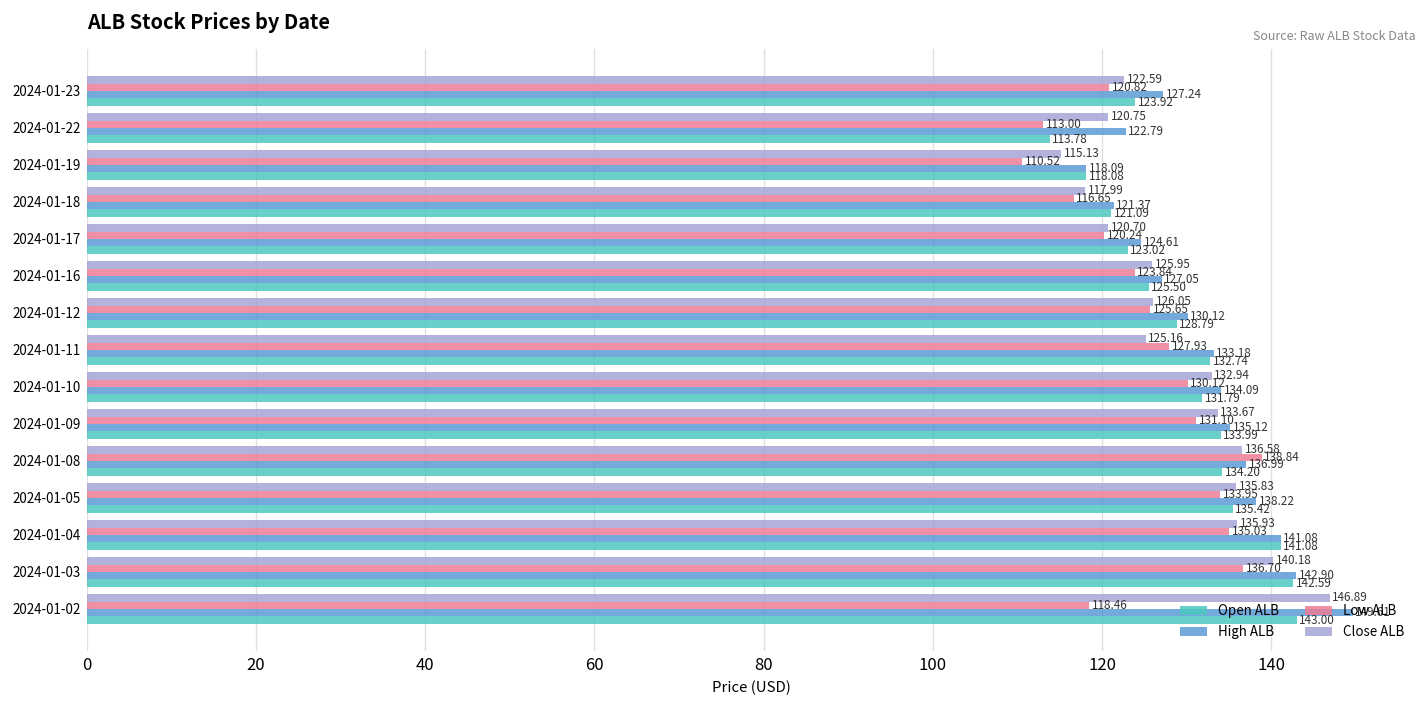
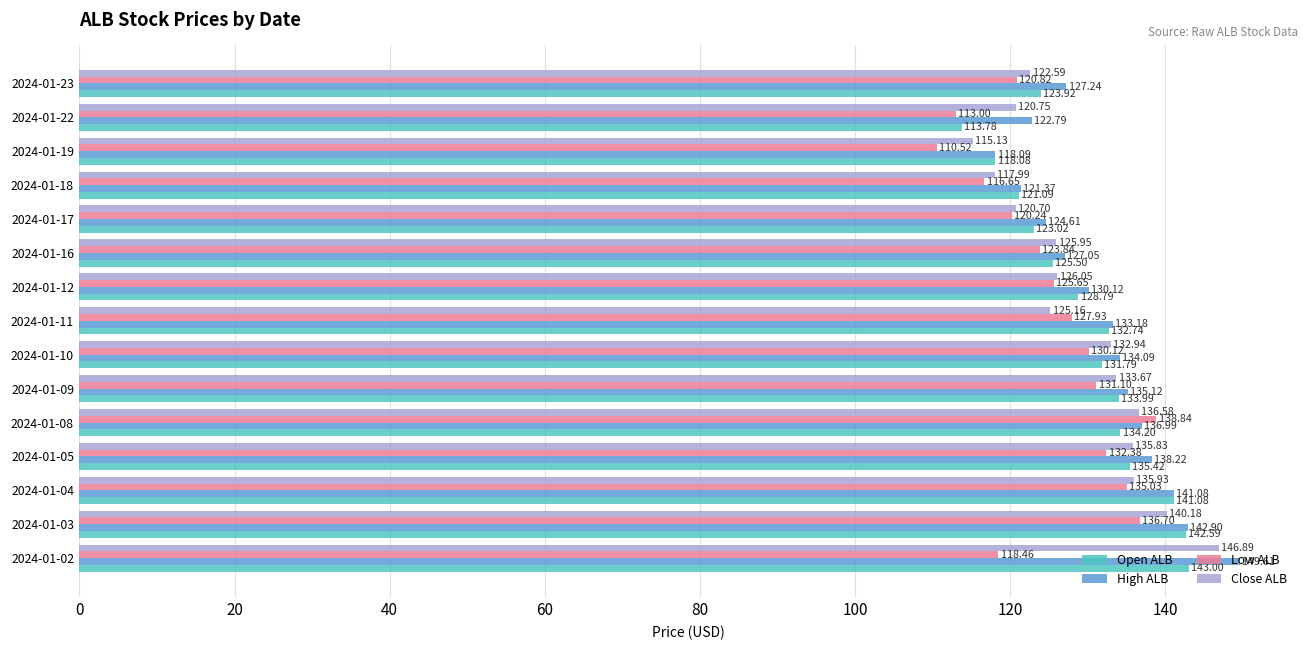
Low ALB, 2024-01-05: 133.95 -> 132.38
